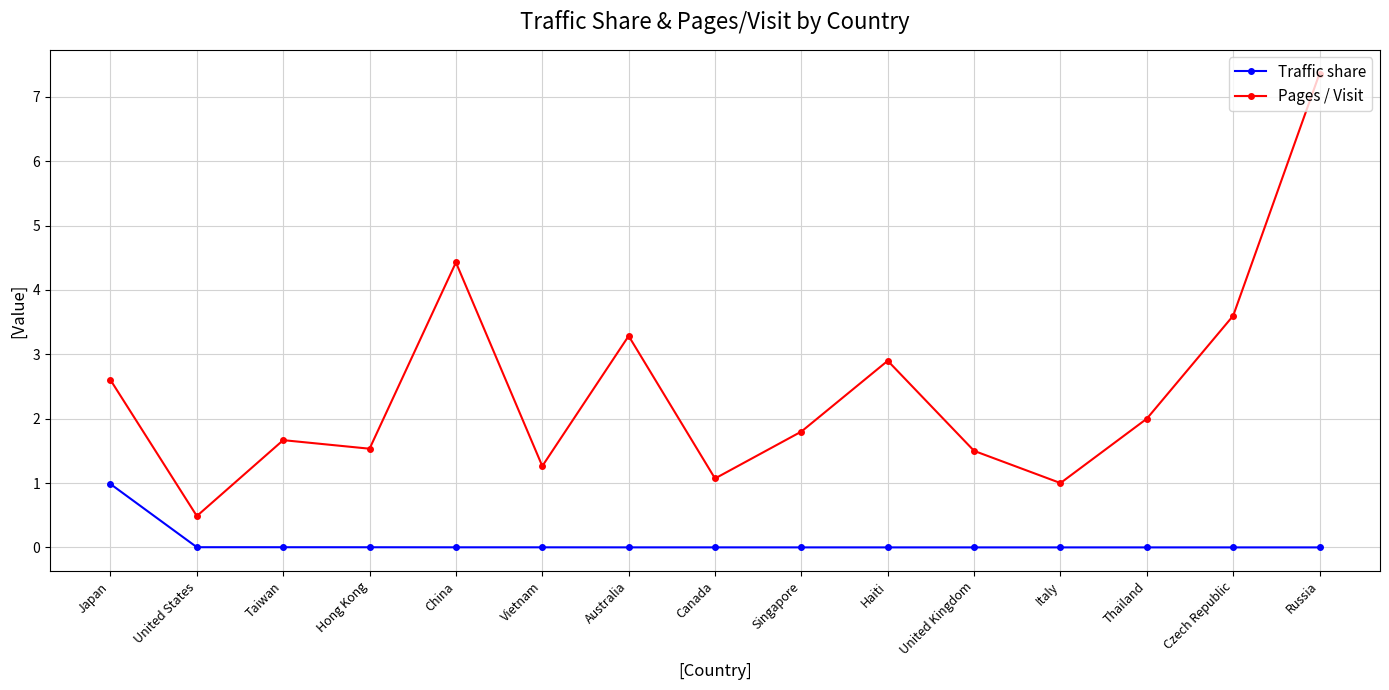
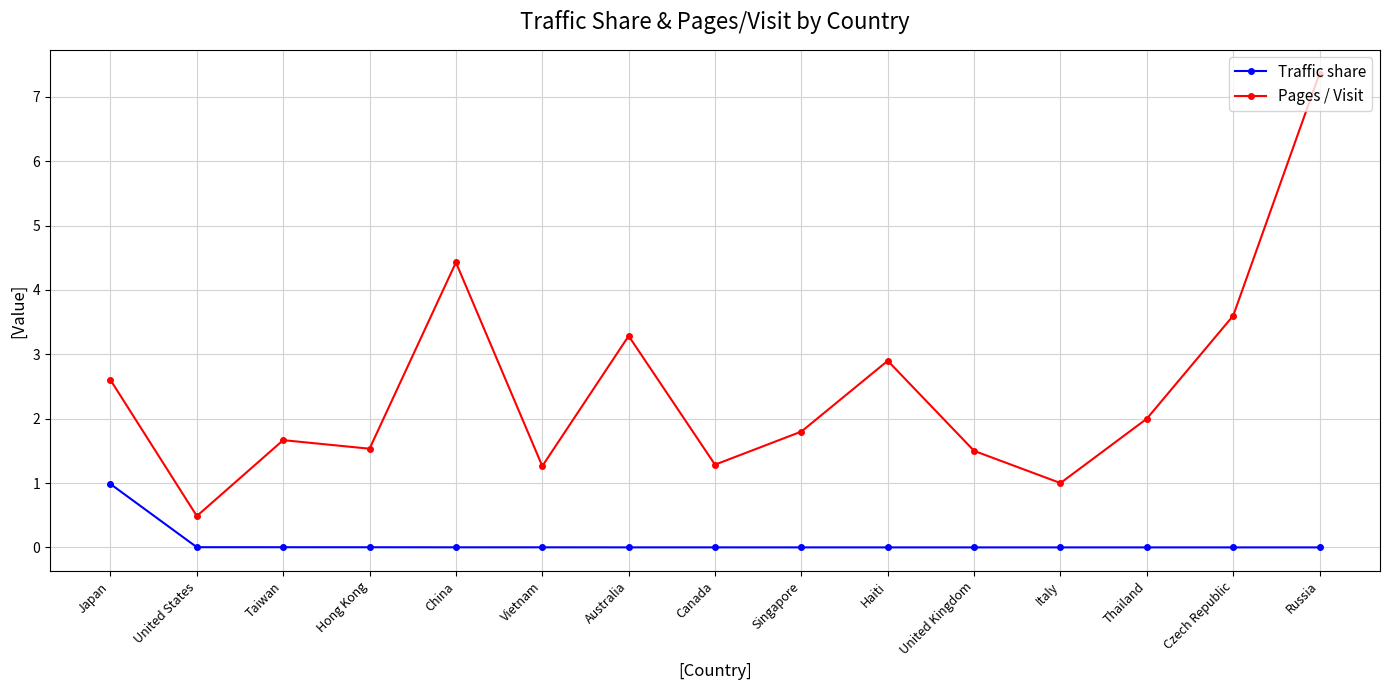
Pages / Visit, Canada: 1.1 -> 1.3
